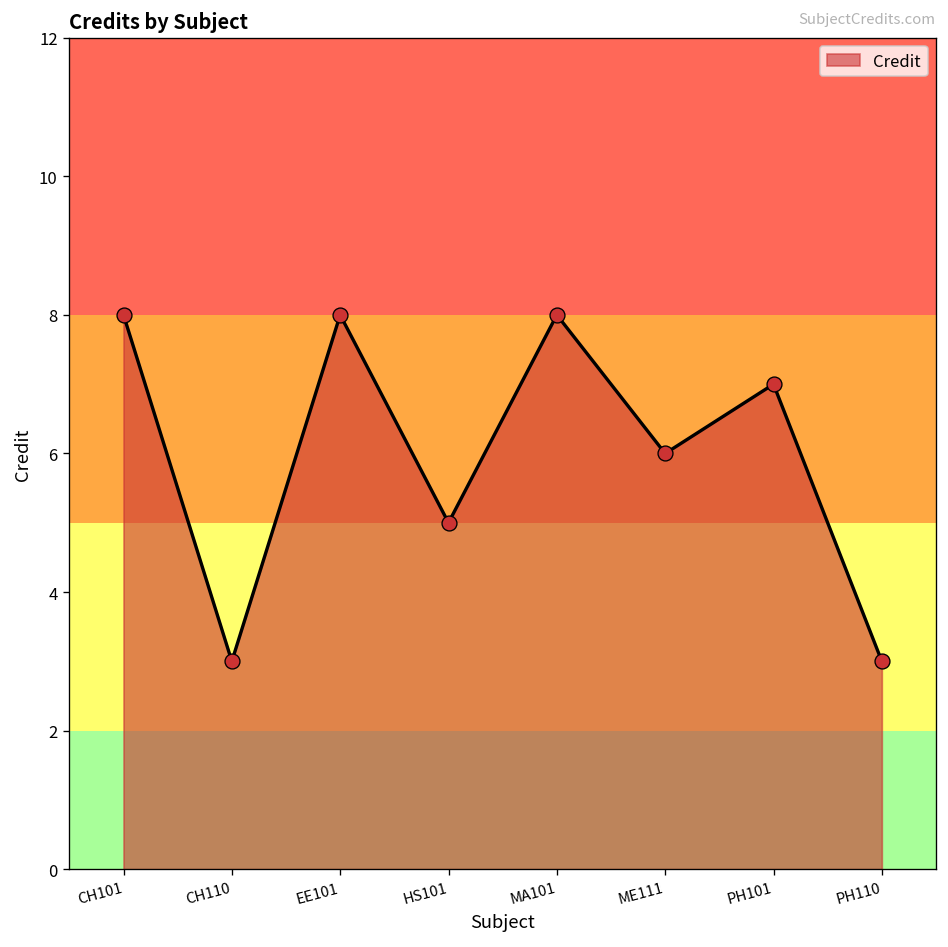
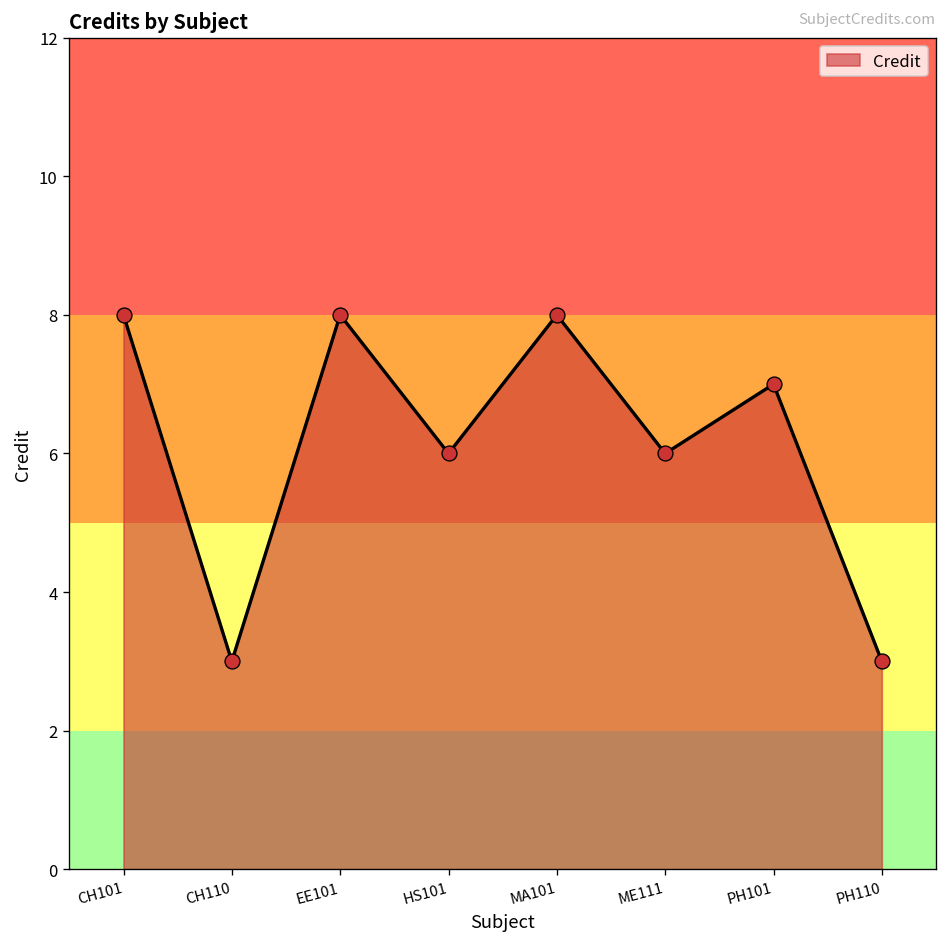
HS101: 5 -> 6
